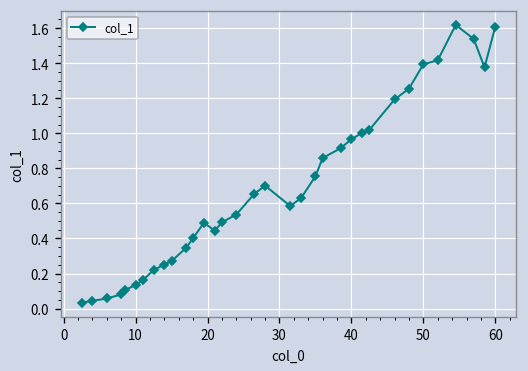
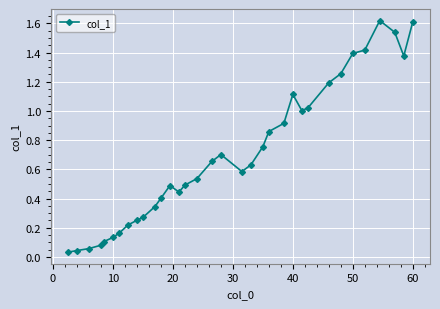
40: 0.97 -> 1.11
